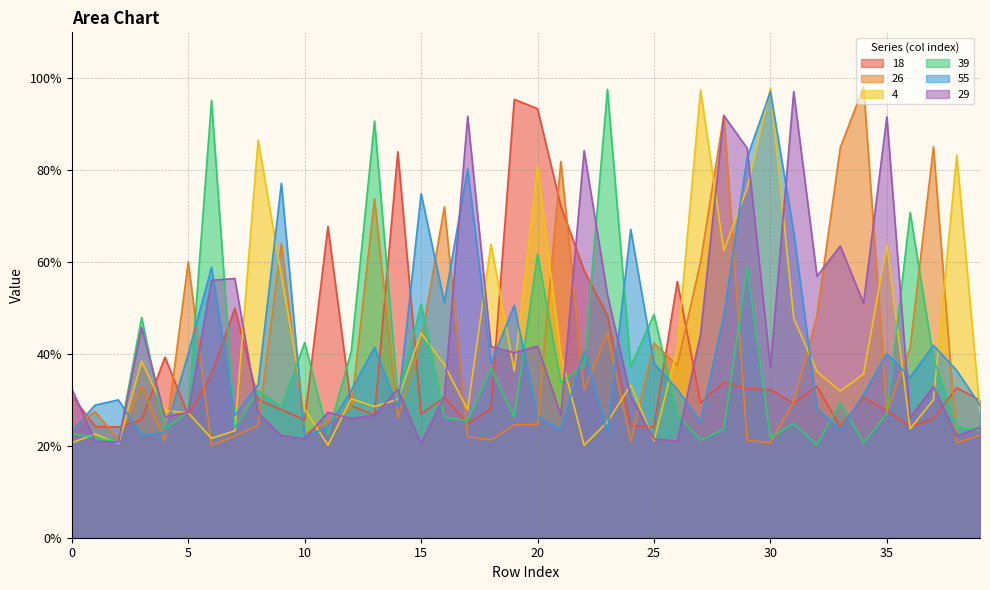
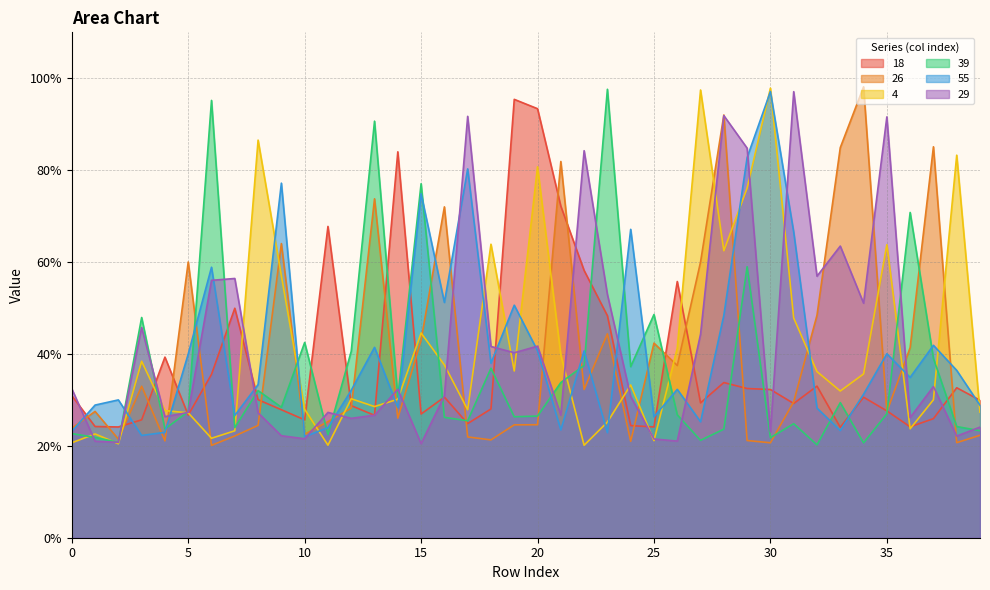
39, 15: 51% -> 77%
39, 20: 62% -> 26%
55, 20: 26% -> 41%
55, 25: 38% -> 26%
29, 30: 37% -> 23%
